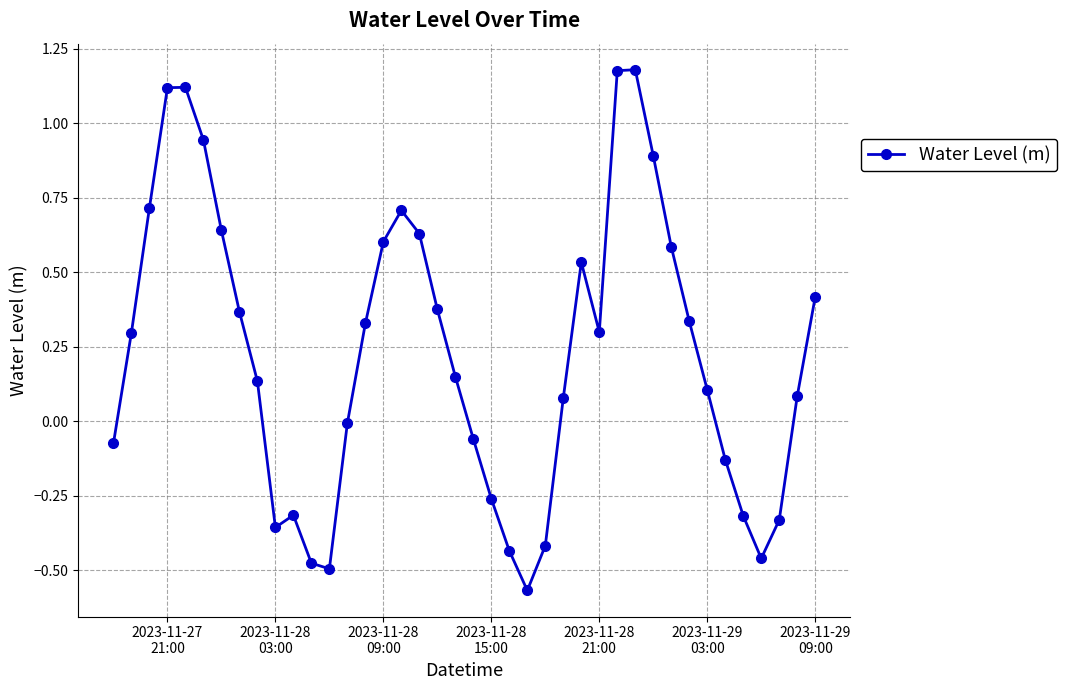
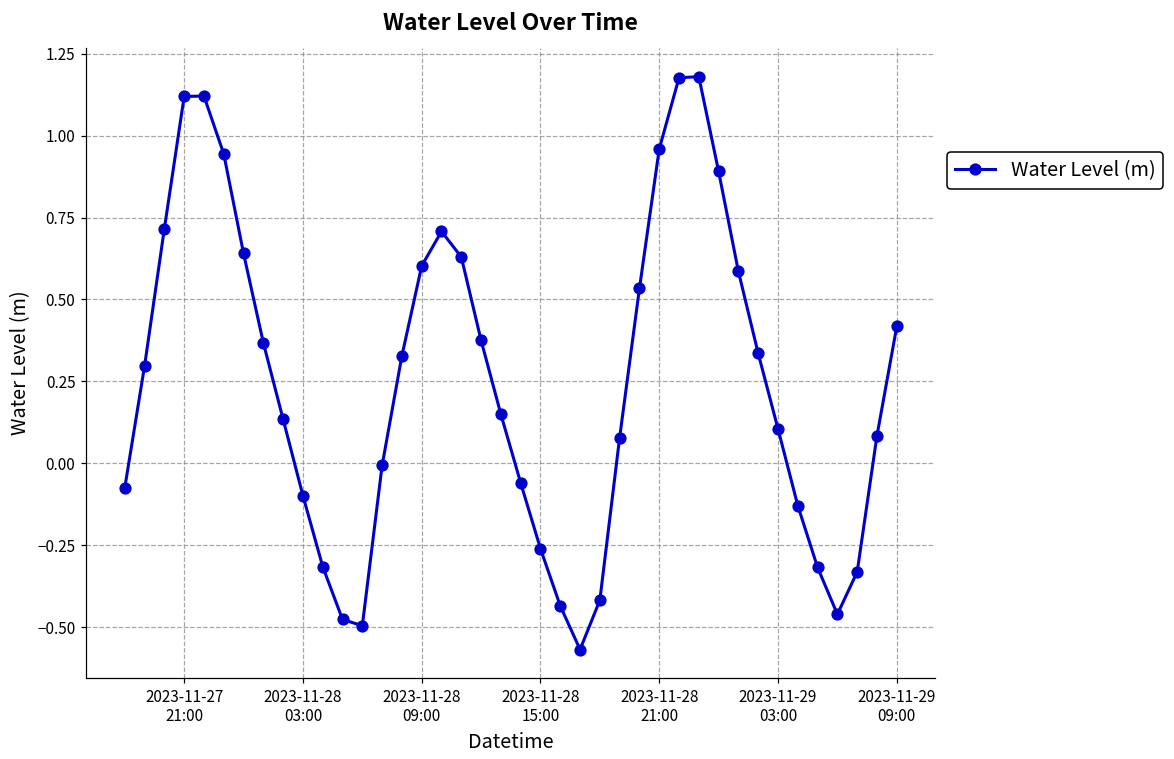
2023-11-28 03:00: -0.36 -> -0.10
2023-11-28 21:00: 0.30 -> 0.96
